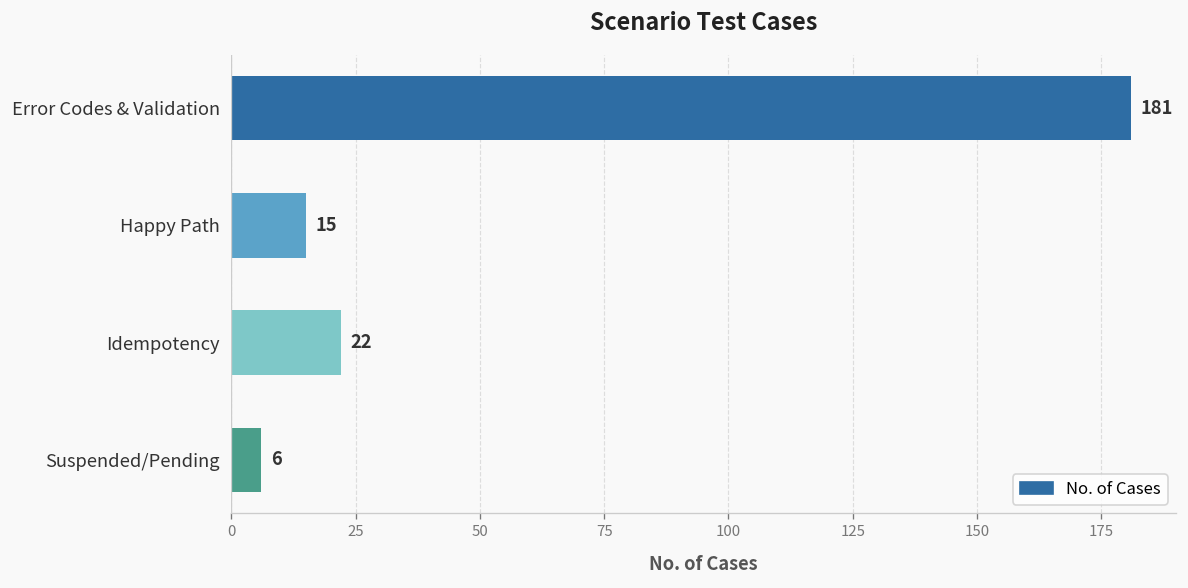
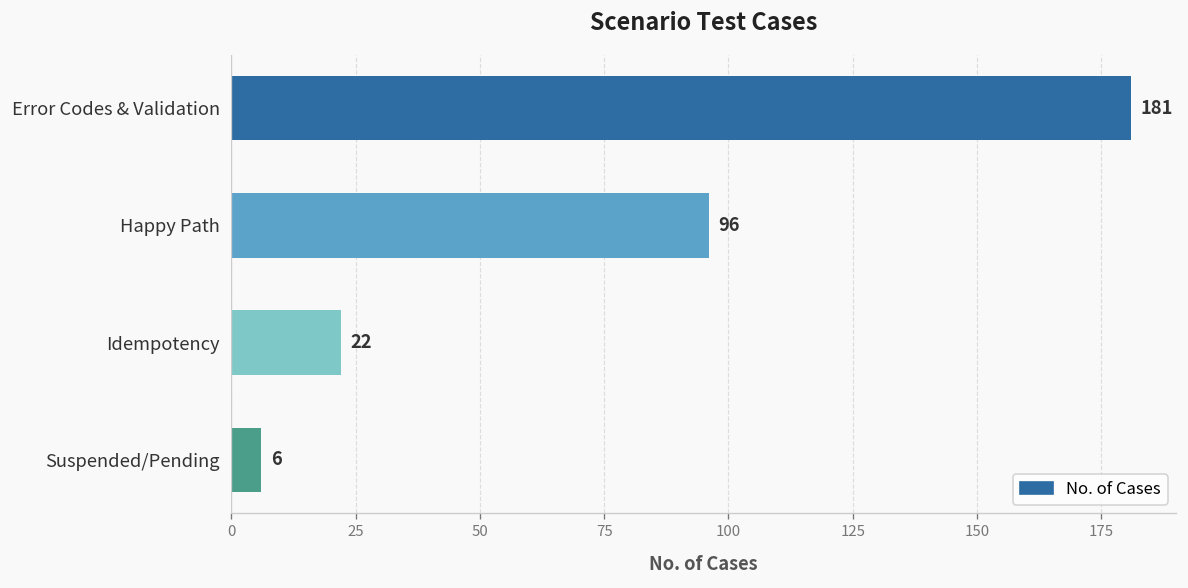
Happy Path: 15 -> 96
